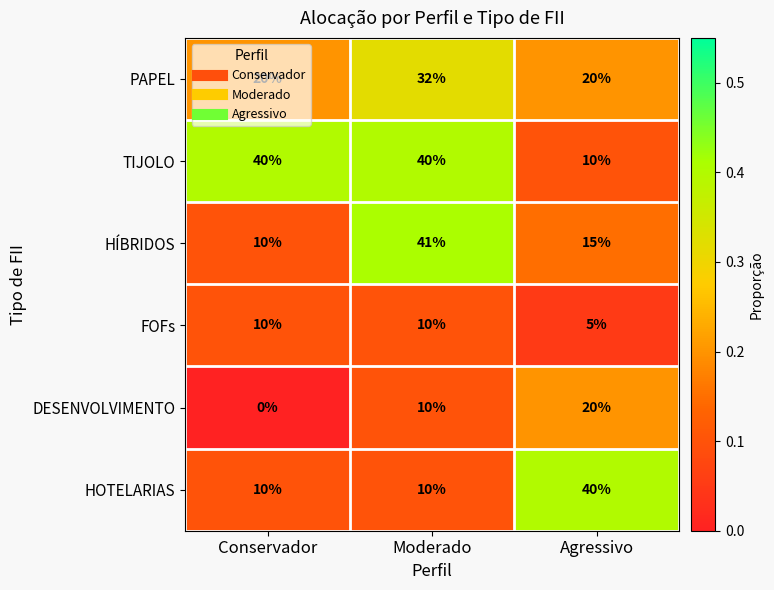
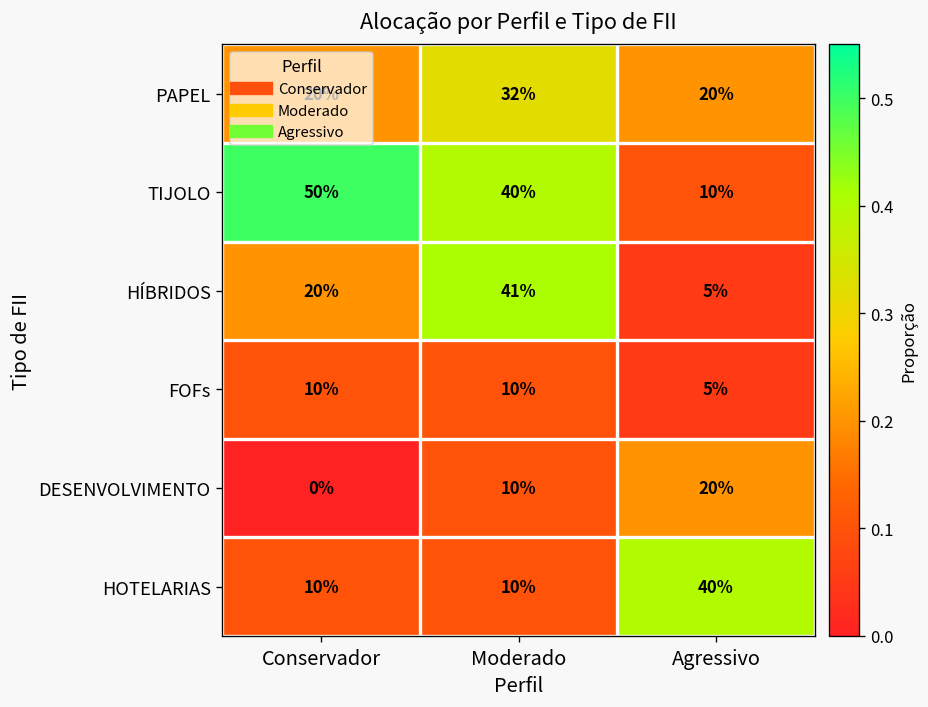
TIJOLO, Conservador: 40% -> 50%
HÍBRIDOS, Conservador: 10% -> 20%
HÍBRIDOS, Agressivo: 15% -> 5%
